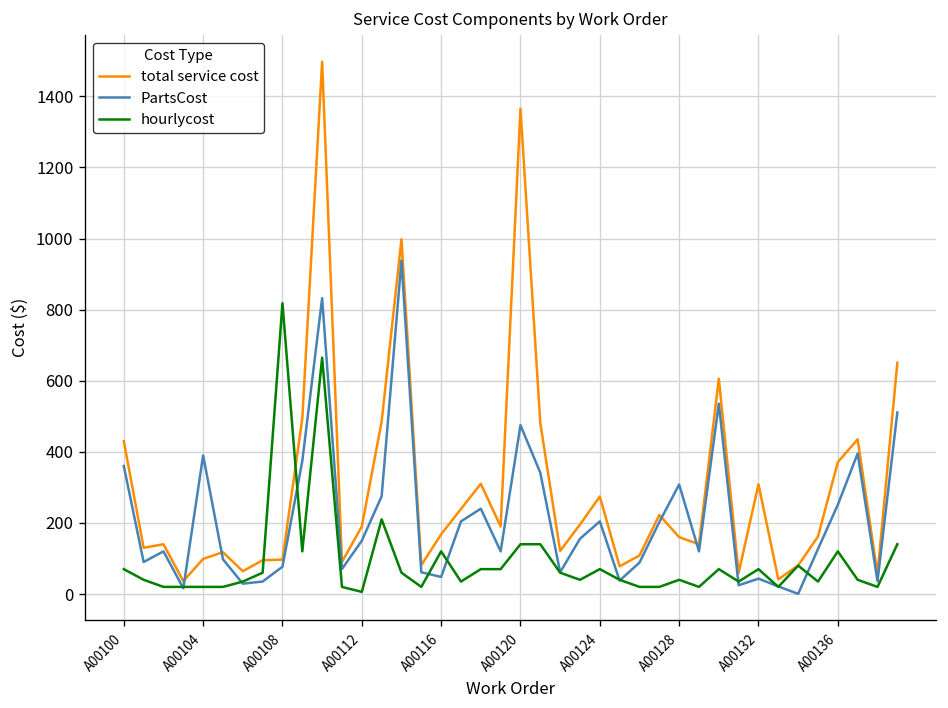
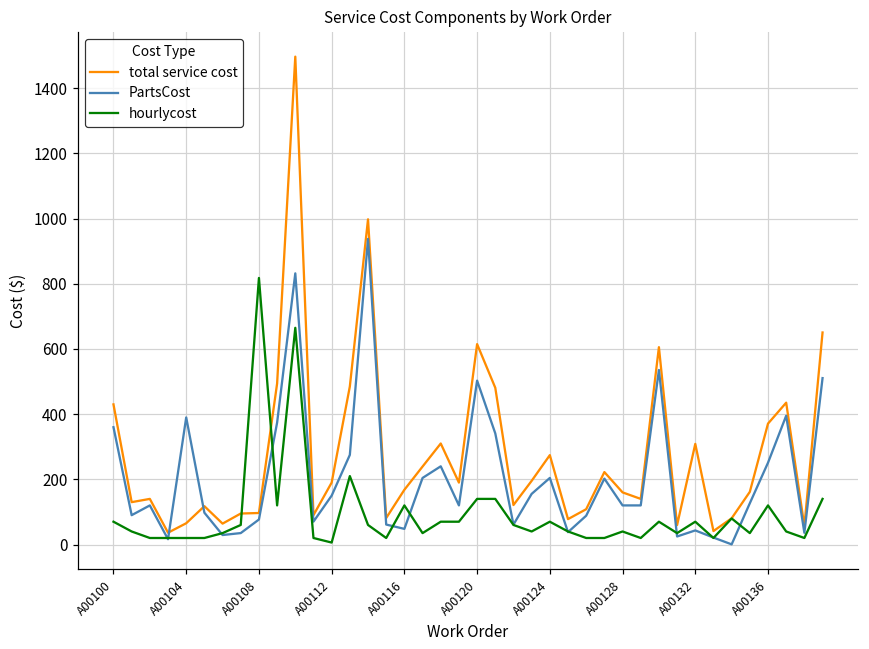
total service cost, A00104: 100 -> 70
total service cost, A00120: 1370 -> 620
PartsCost, A00120: 480 -> 500
PartsCost, A00128: 310 -> 120
